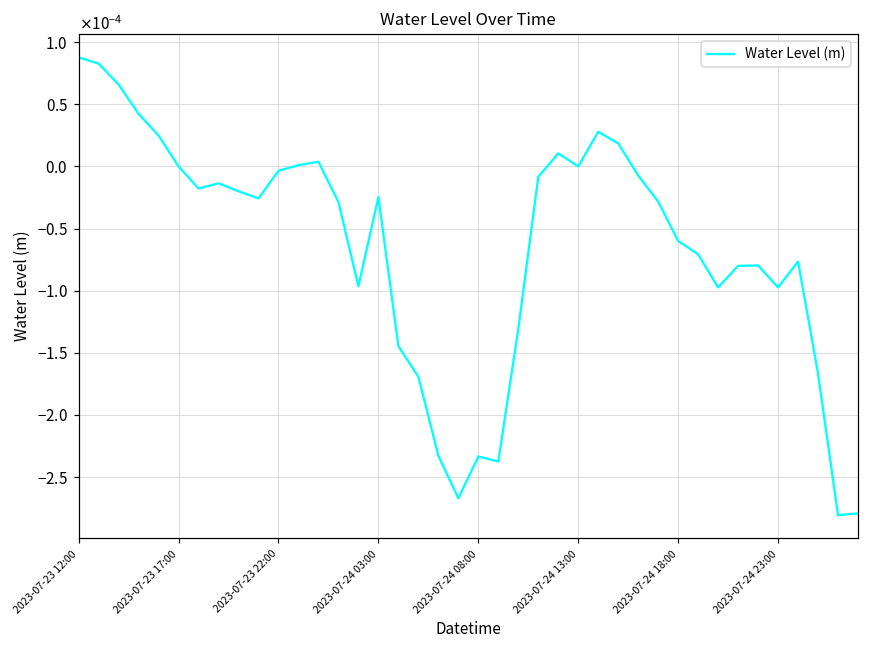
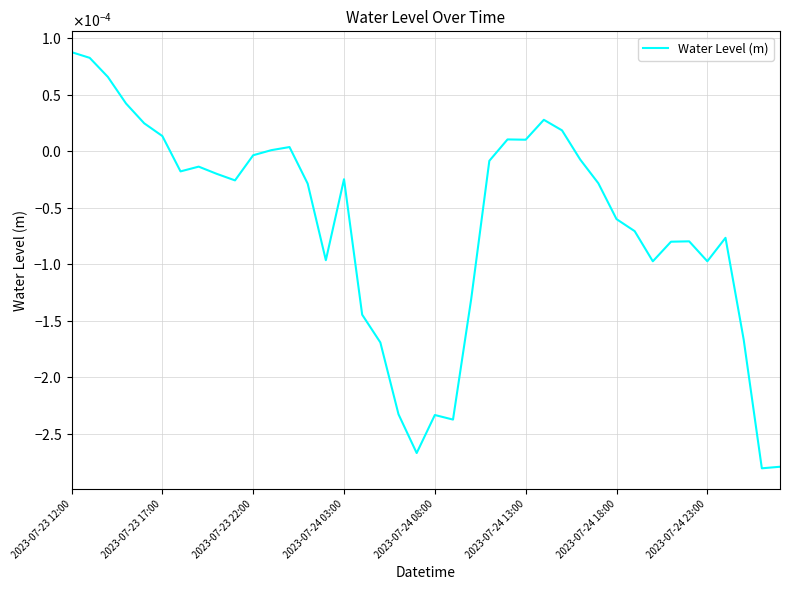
2023-07-23 17:00: 0.00000 -> 0.00001
2023-07-24 13:00: 0.00000 -> 0.00001
